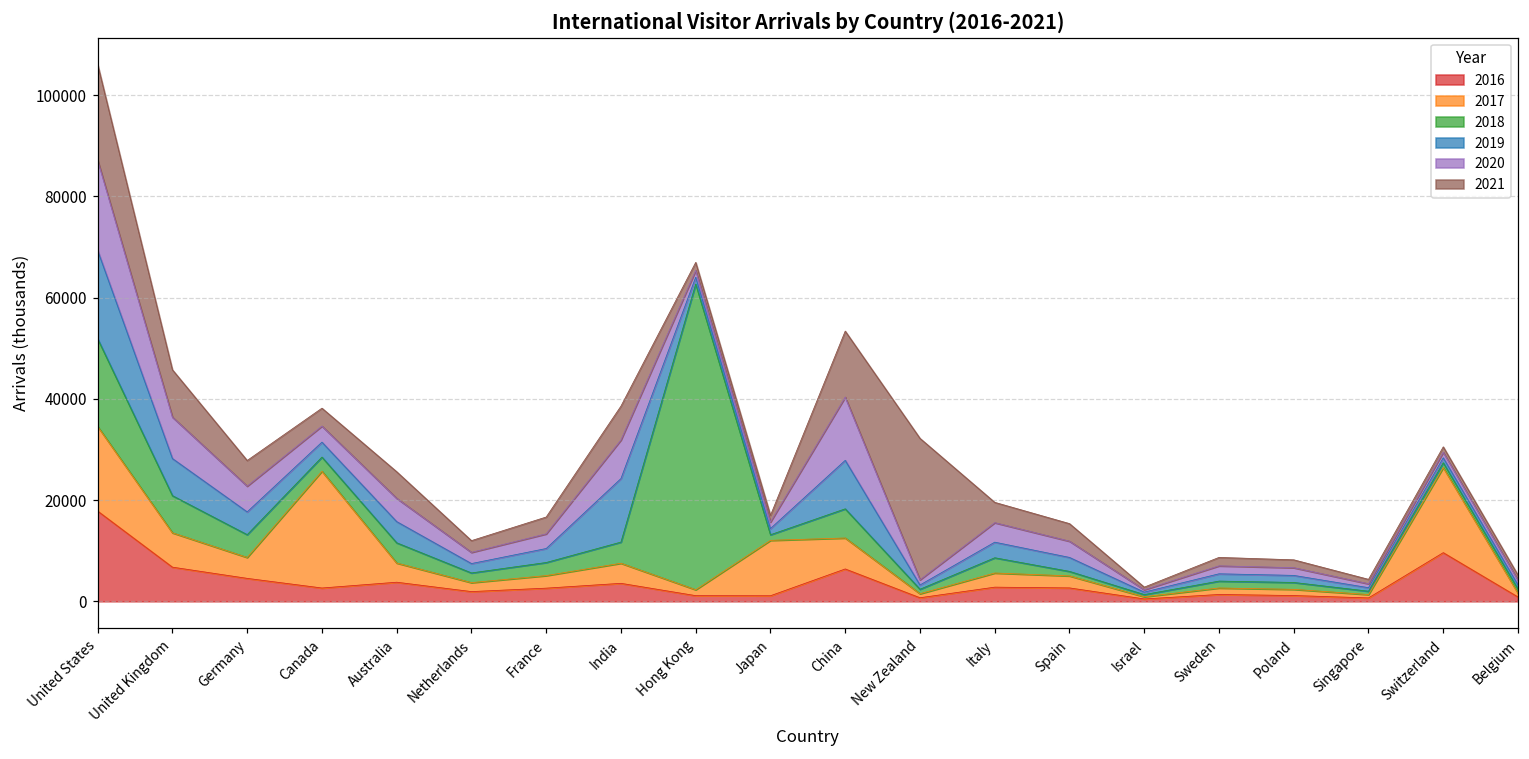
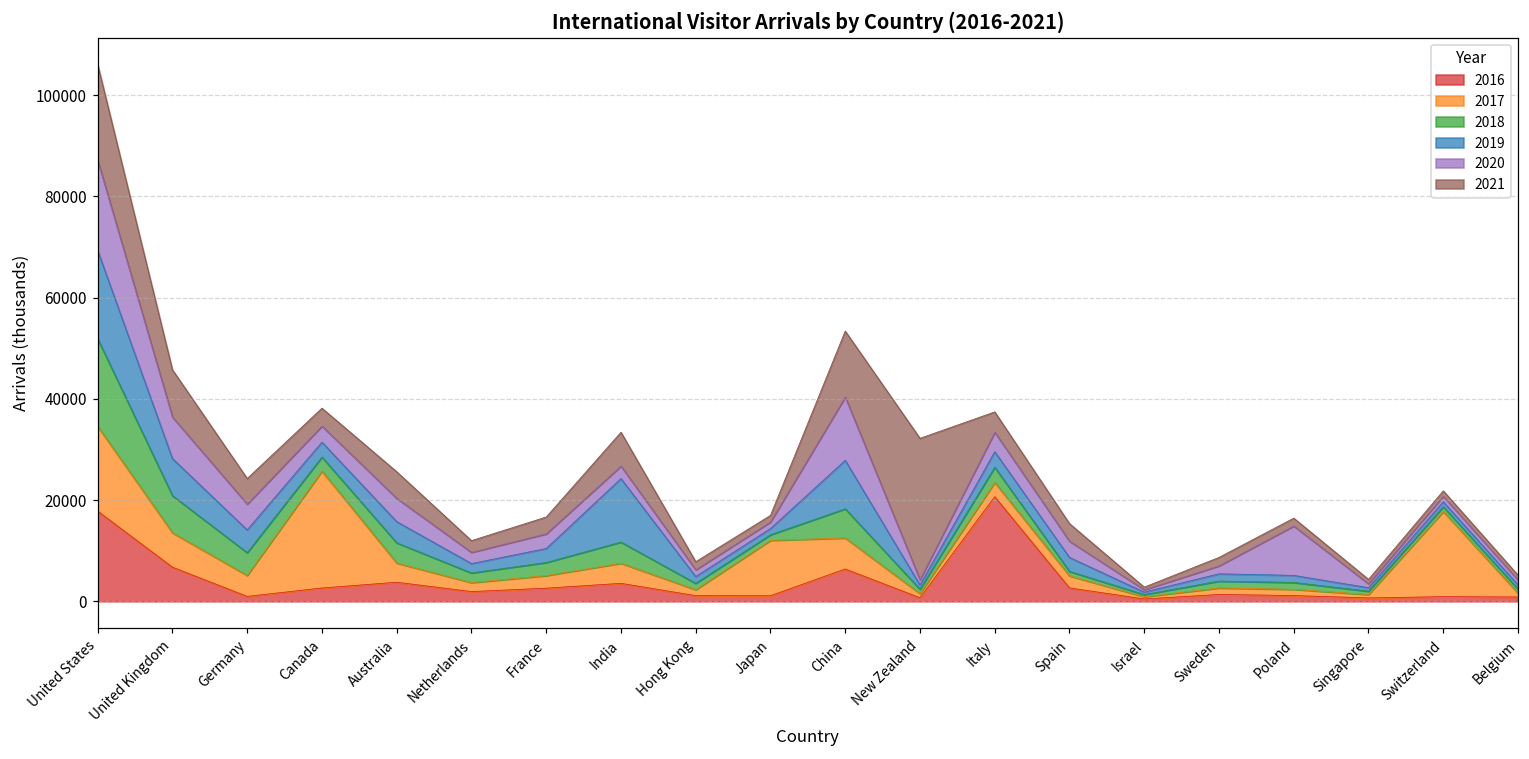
2016, Germany: 5000 -> 1000
2020, India: 8000 -> 2000
2018, Hong Kong: 60000 -> 1000
2016, Italy: 3000 -> 21000
2020, Poland: 2000 -> 10000
2016, Switzerland: 10000 -> 1000
